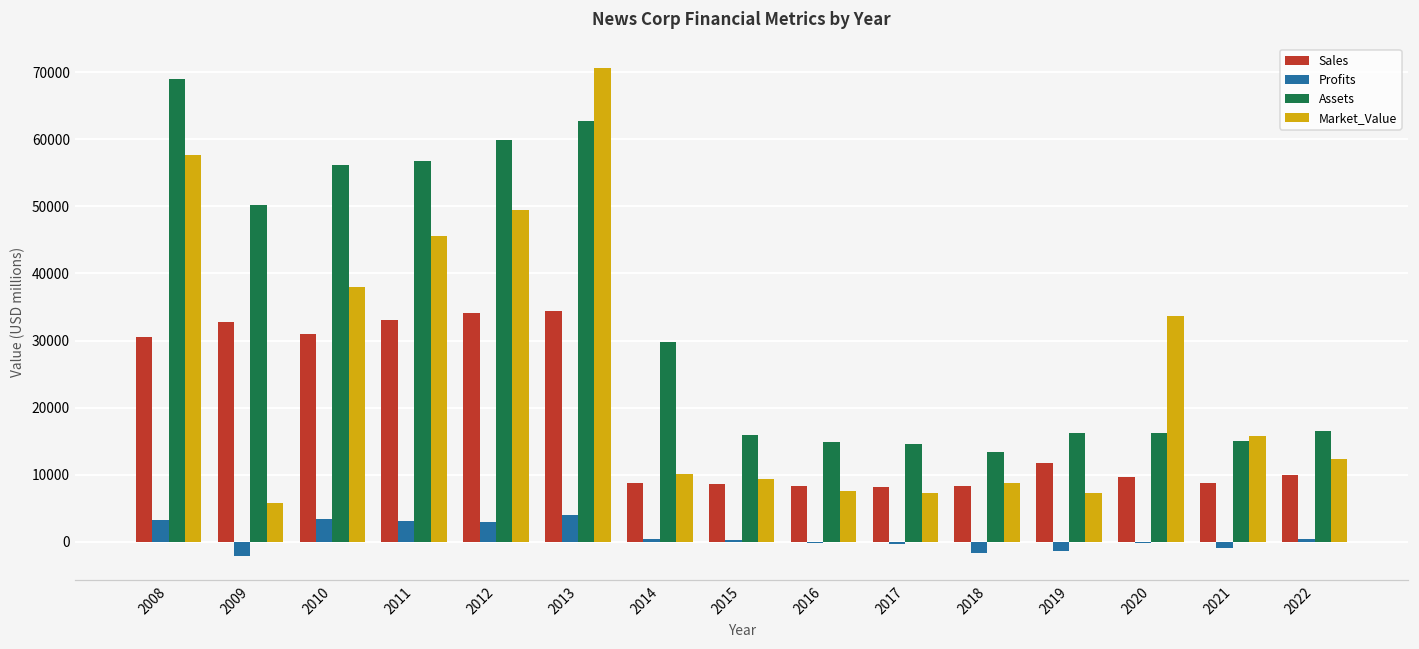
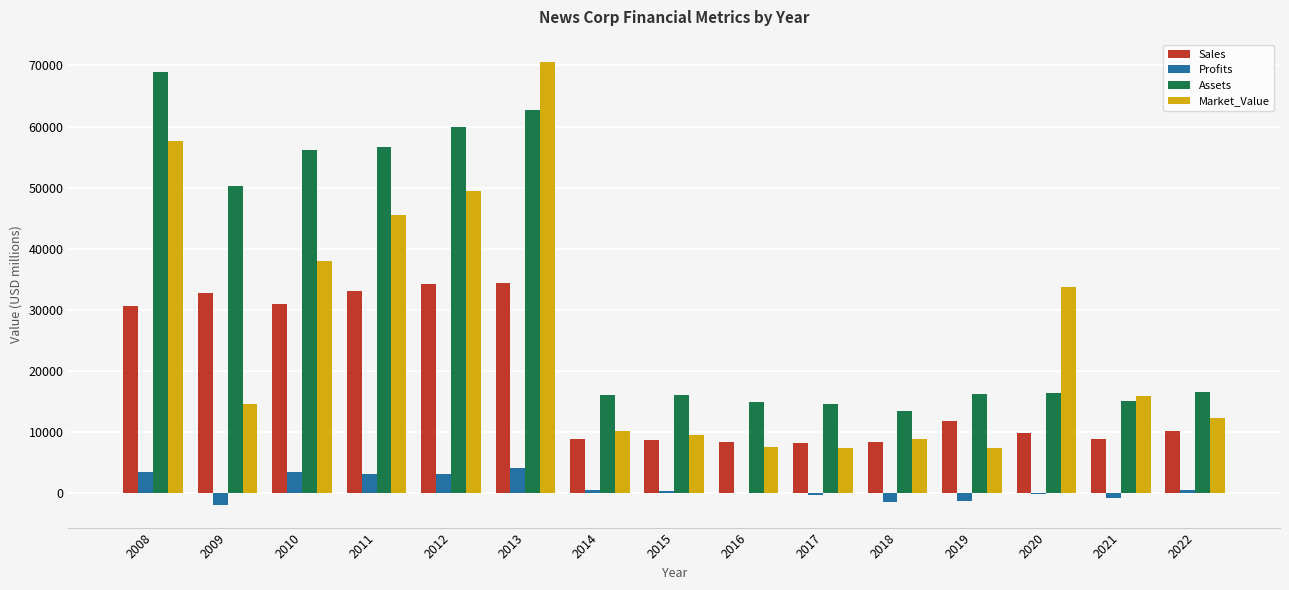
Market_Value, 2009: 6000 -> 15000
Assets, 2014: 30000 -> 16000
